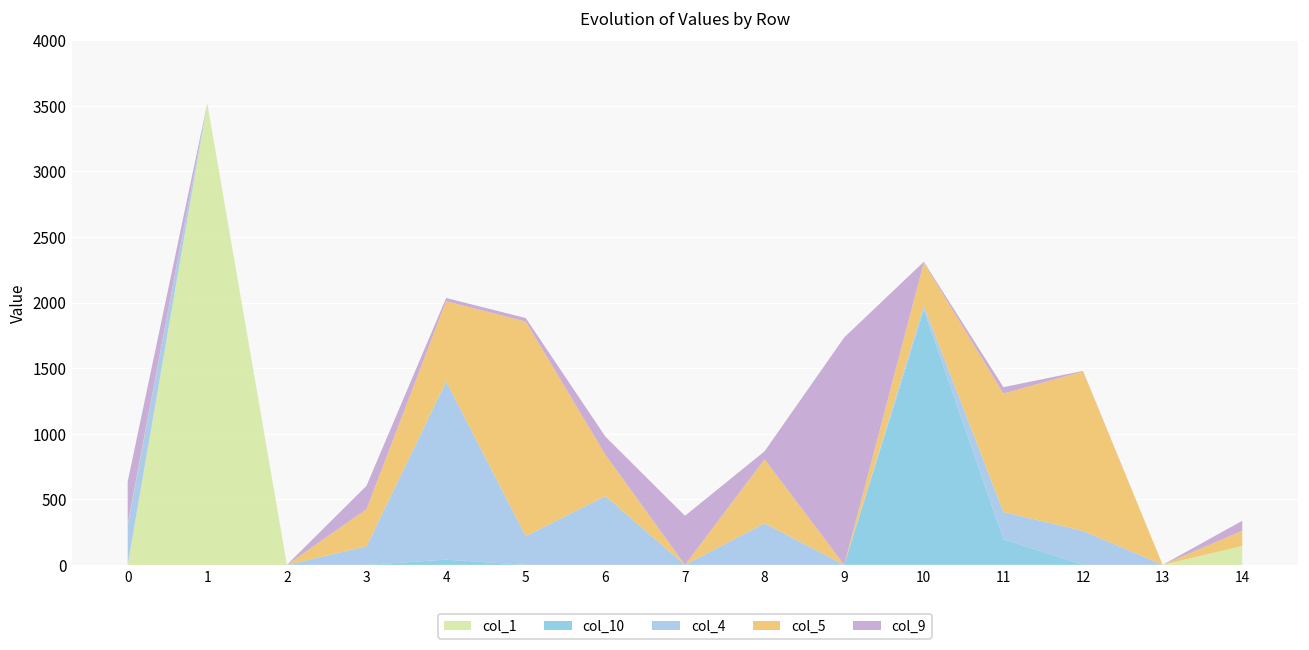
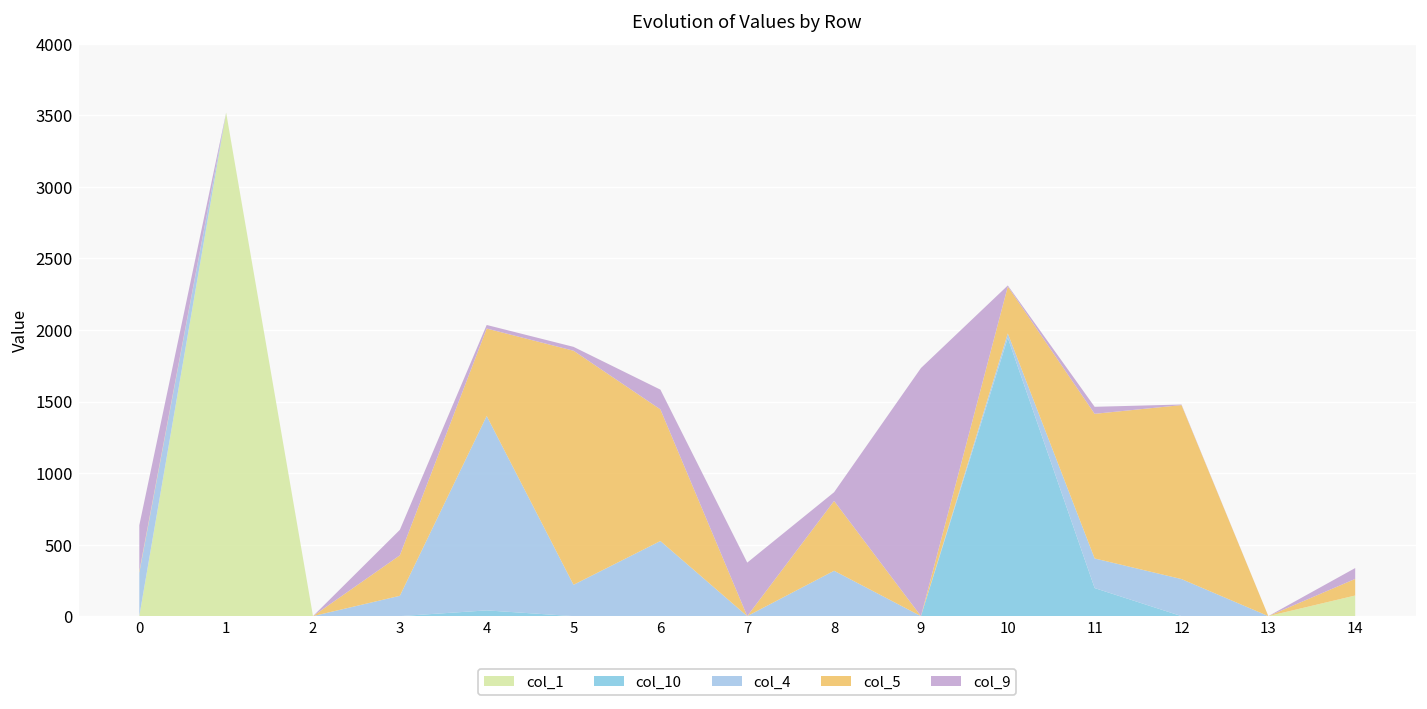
col_5, 6: 320 -> 920
col_5, 11: 900 -> 1010
